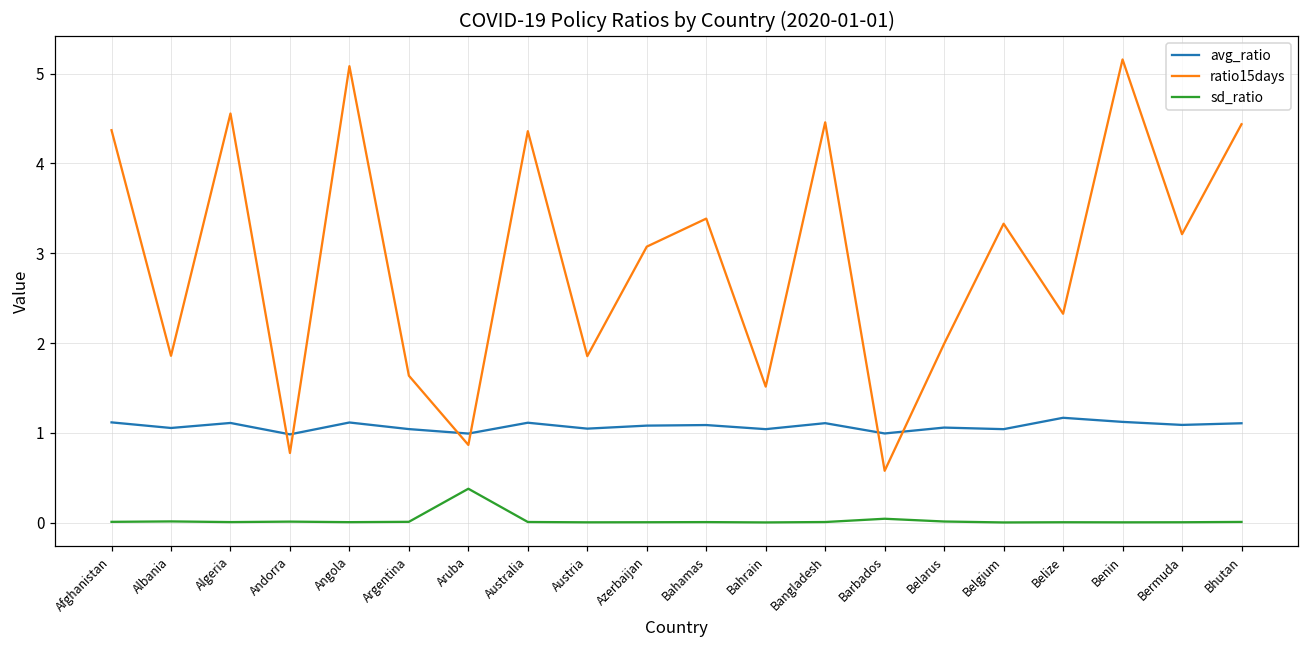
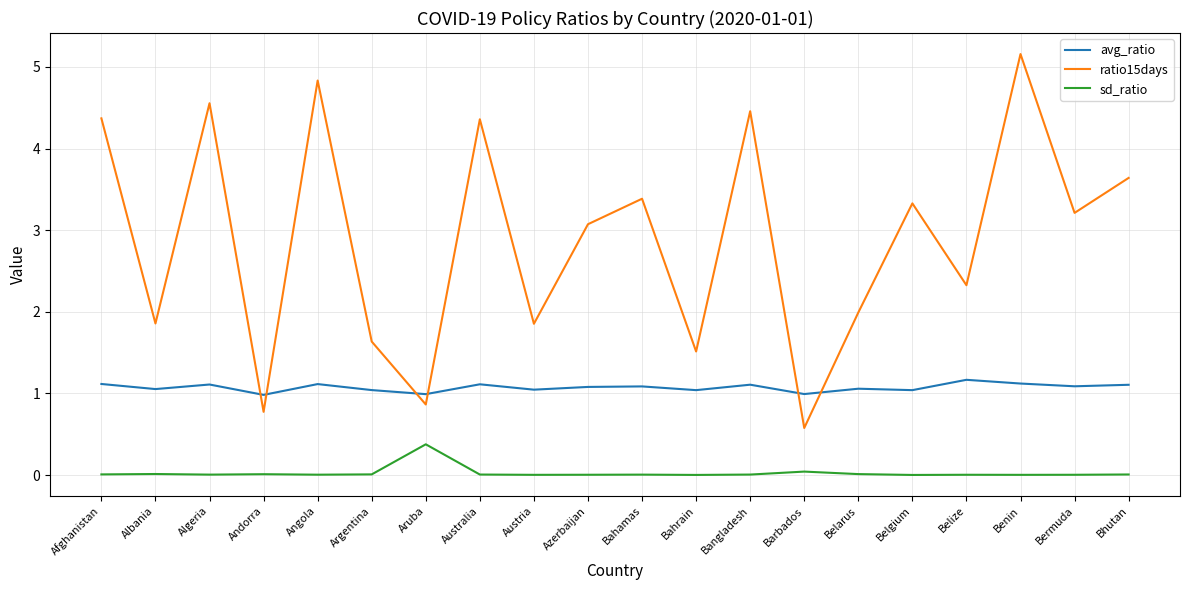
ratio15days, Angola: 5.1 -> 4.8
ratio15days, Bhutan: 4.4 -> 3.6
